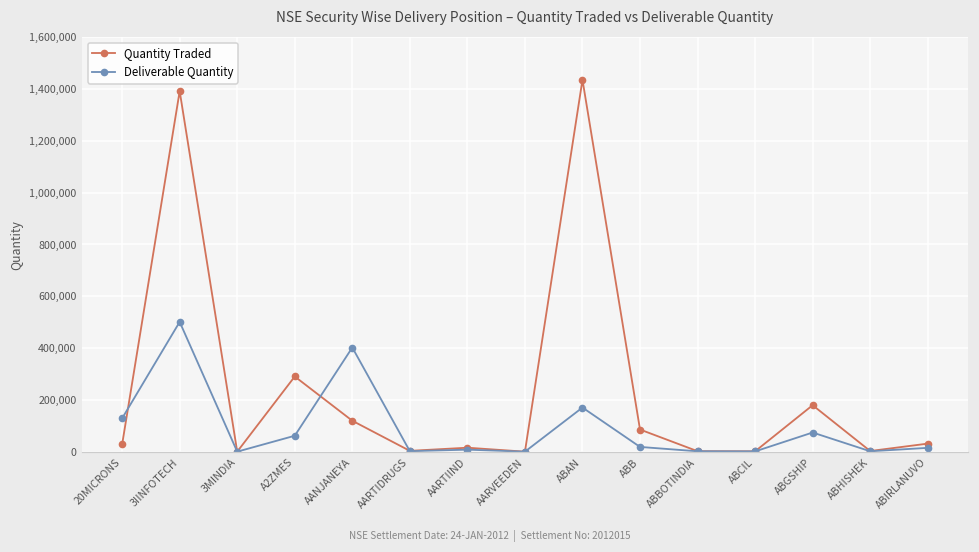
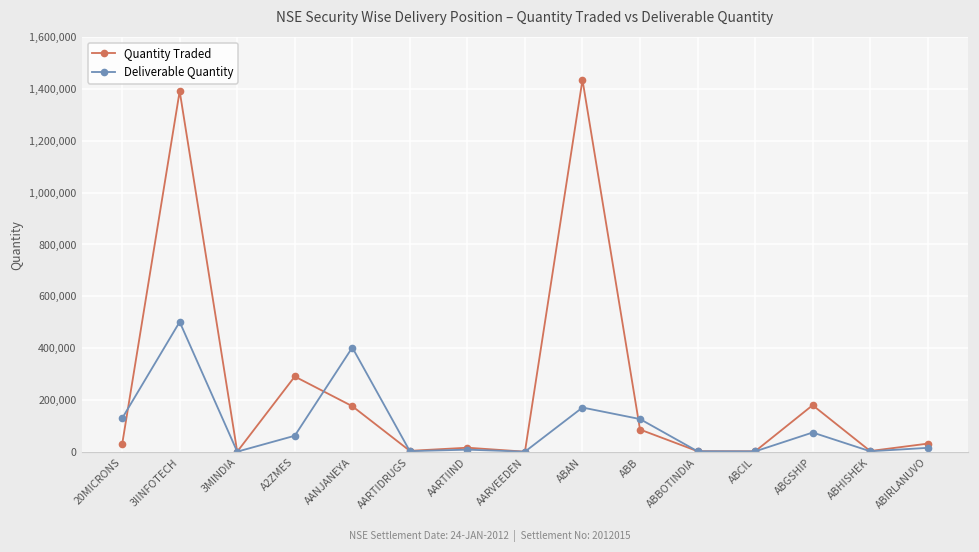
Quantity Traded, AANJANEYA: 120,000 -> 180,000
Deliverable Quantity, ABB: 20,000 -> 130,000
